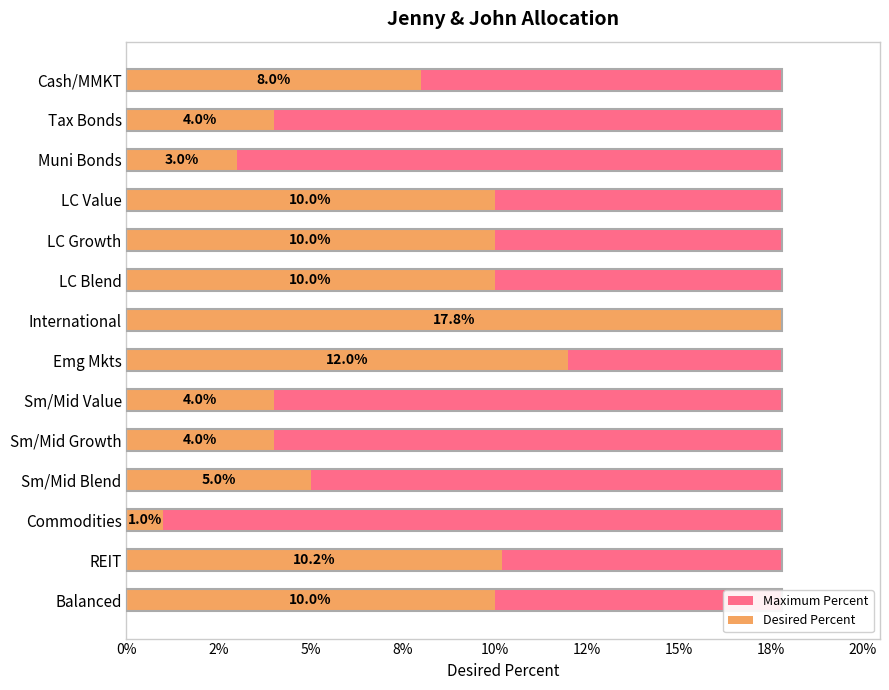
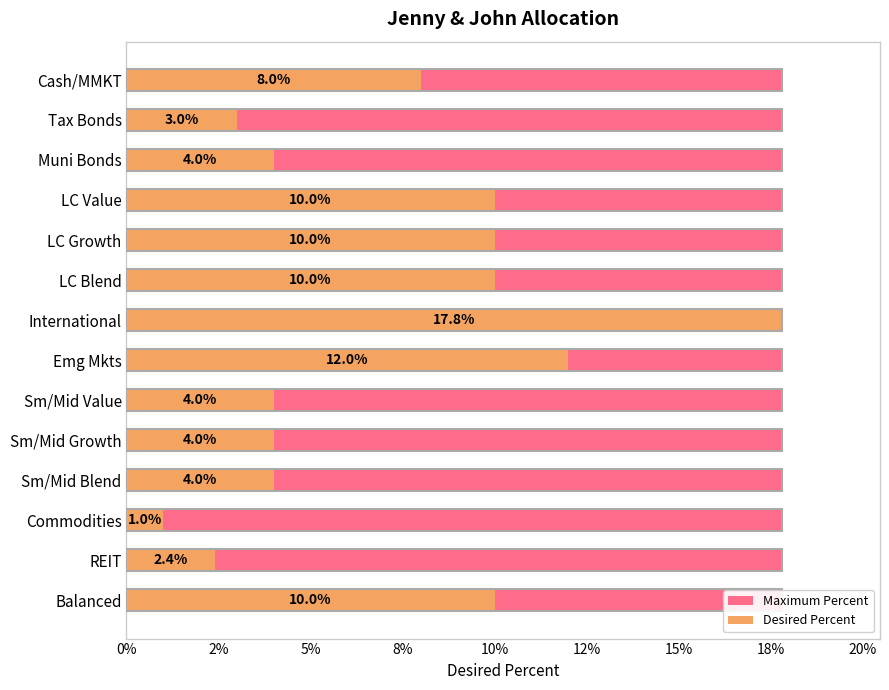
Desired Percent, Tax Bonds: 4.0% -> 3.0%
Desired Percent, Muni Bonds: 3.0% -> 4.0%
Desired Percent, Sm/Mid Blend: 5.0% -> 4.0%
Desired Percent, REIT: 10.2% -> 2.4%
